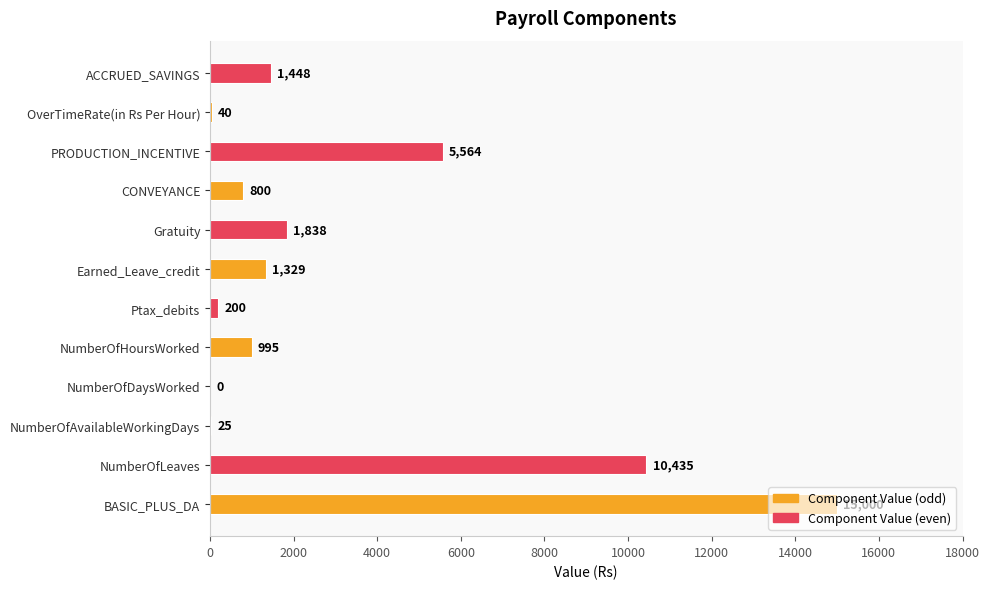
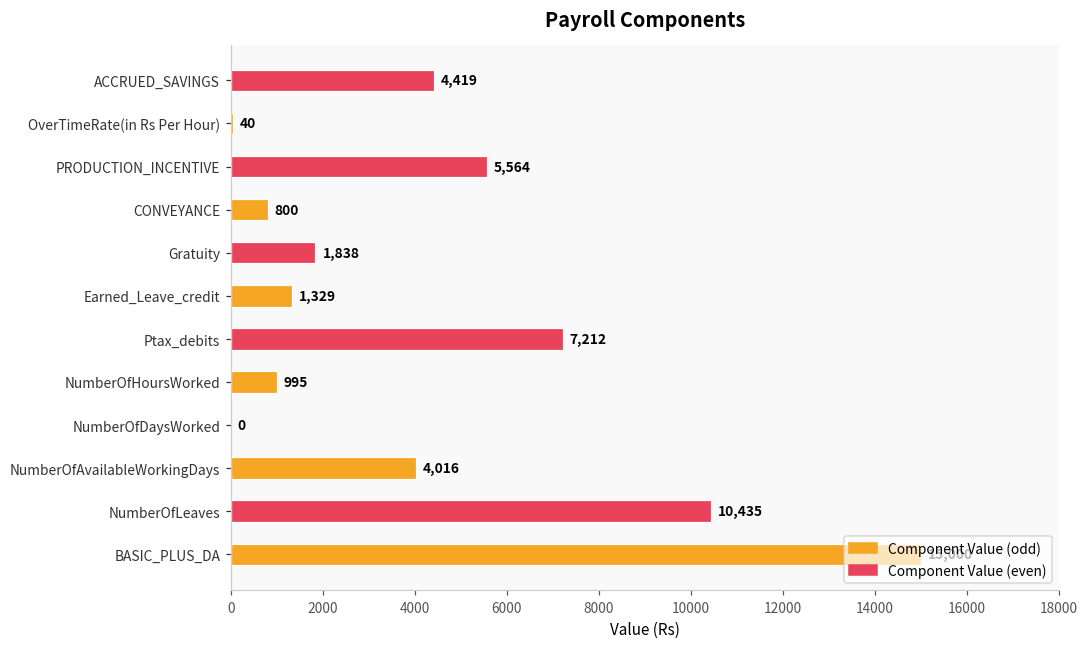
ACCRUED_SAVINGS: 1,448 -> 4,419
Ptax_debits: 200 -> 7,212
NumberOfAvailableWorkingDays: 25 -> 4,016
